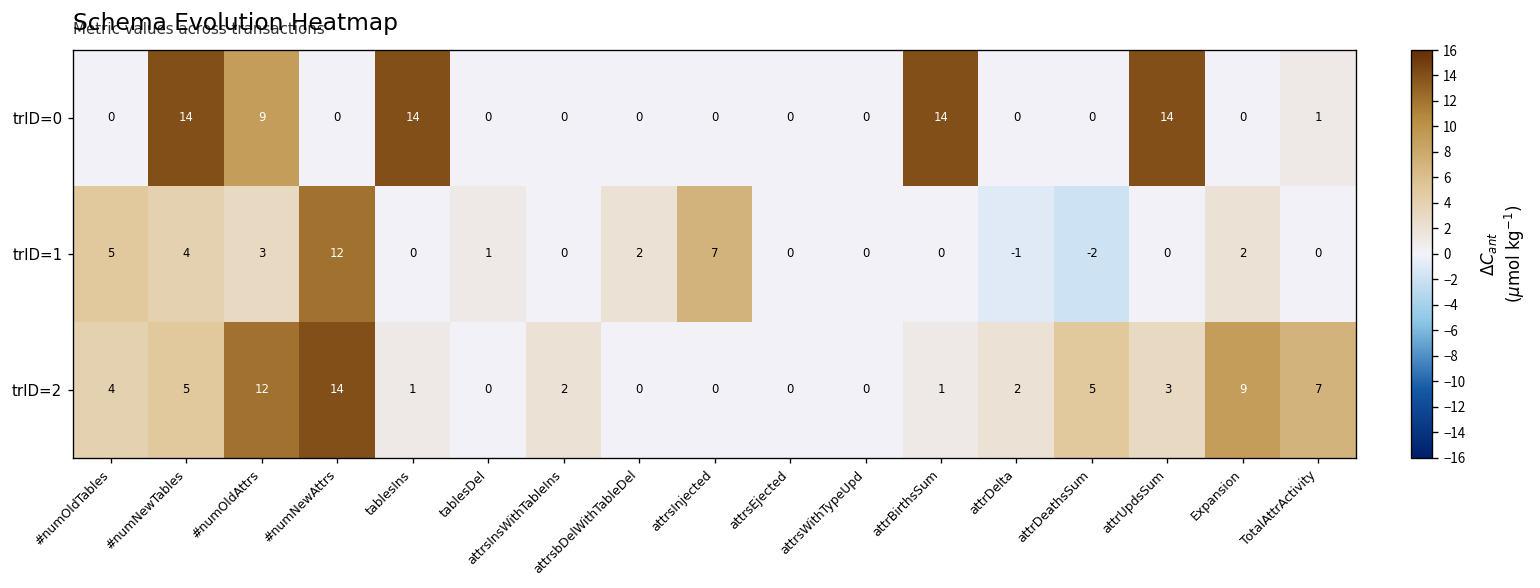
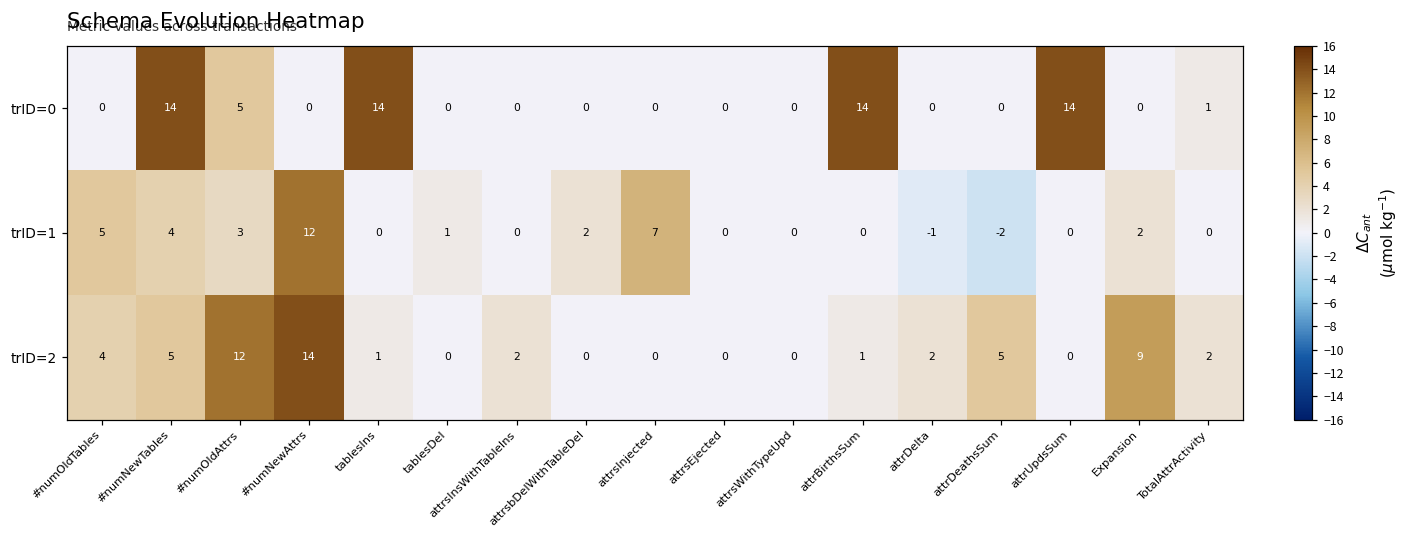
trID=0, #numOldAttrs: 9 -> 5
trID=2, attrUpdsSum: 3 -> 0
trID=2, TotalAttrActivity: 7 -> 2
